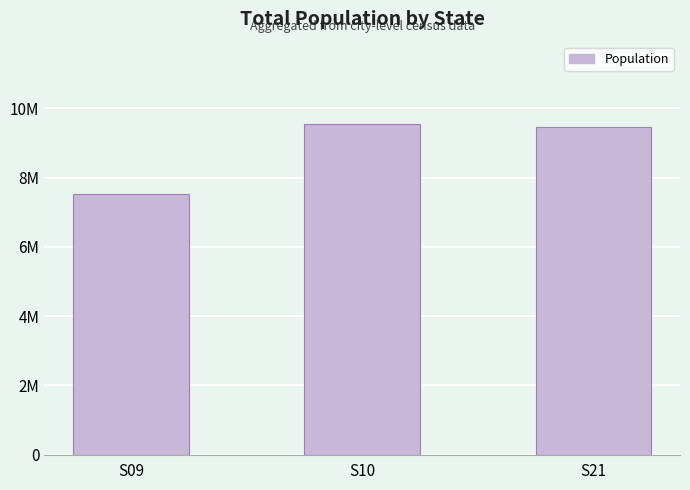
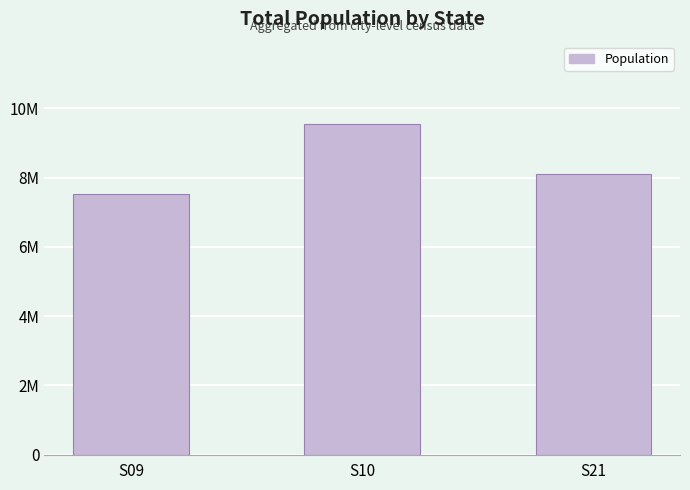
S21: 9500000 -> 8100000
